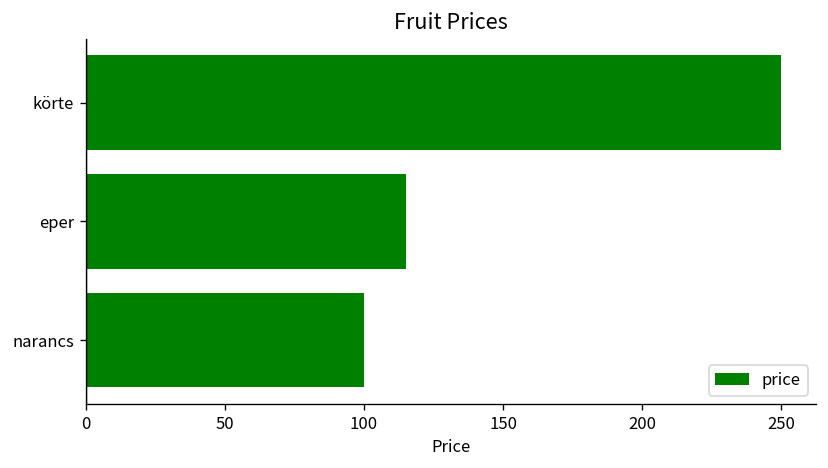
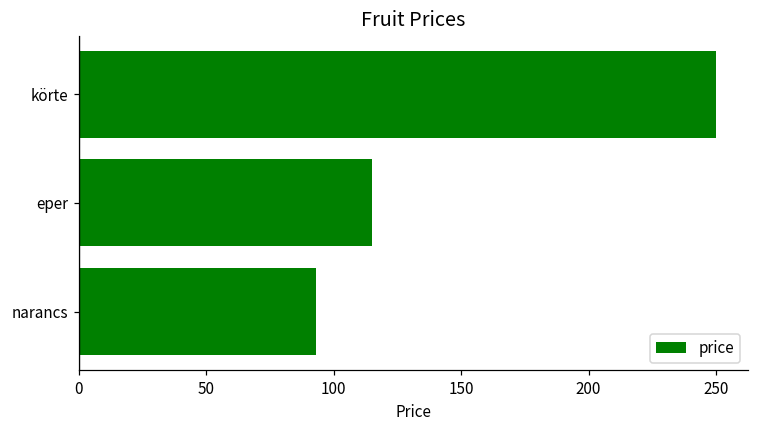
narancs: 100 -> 93
